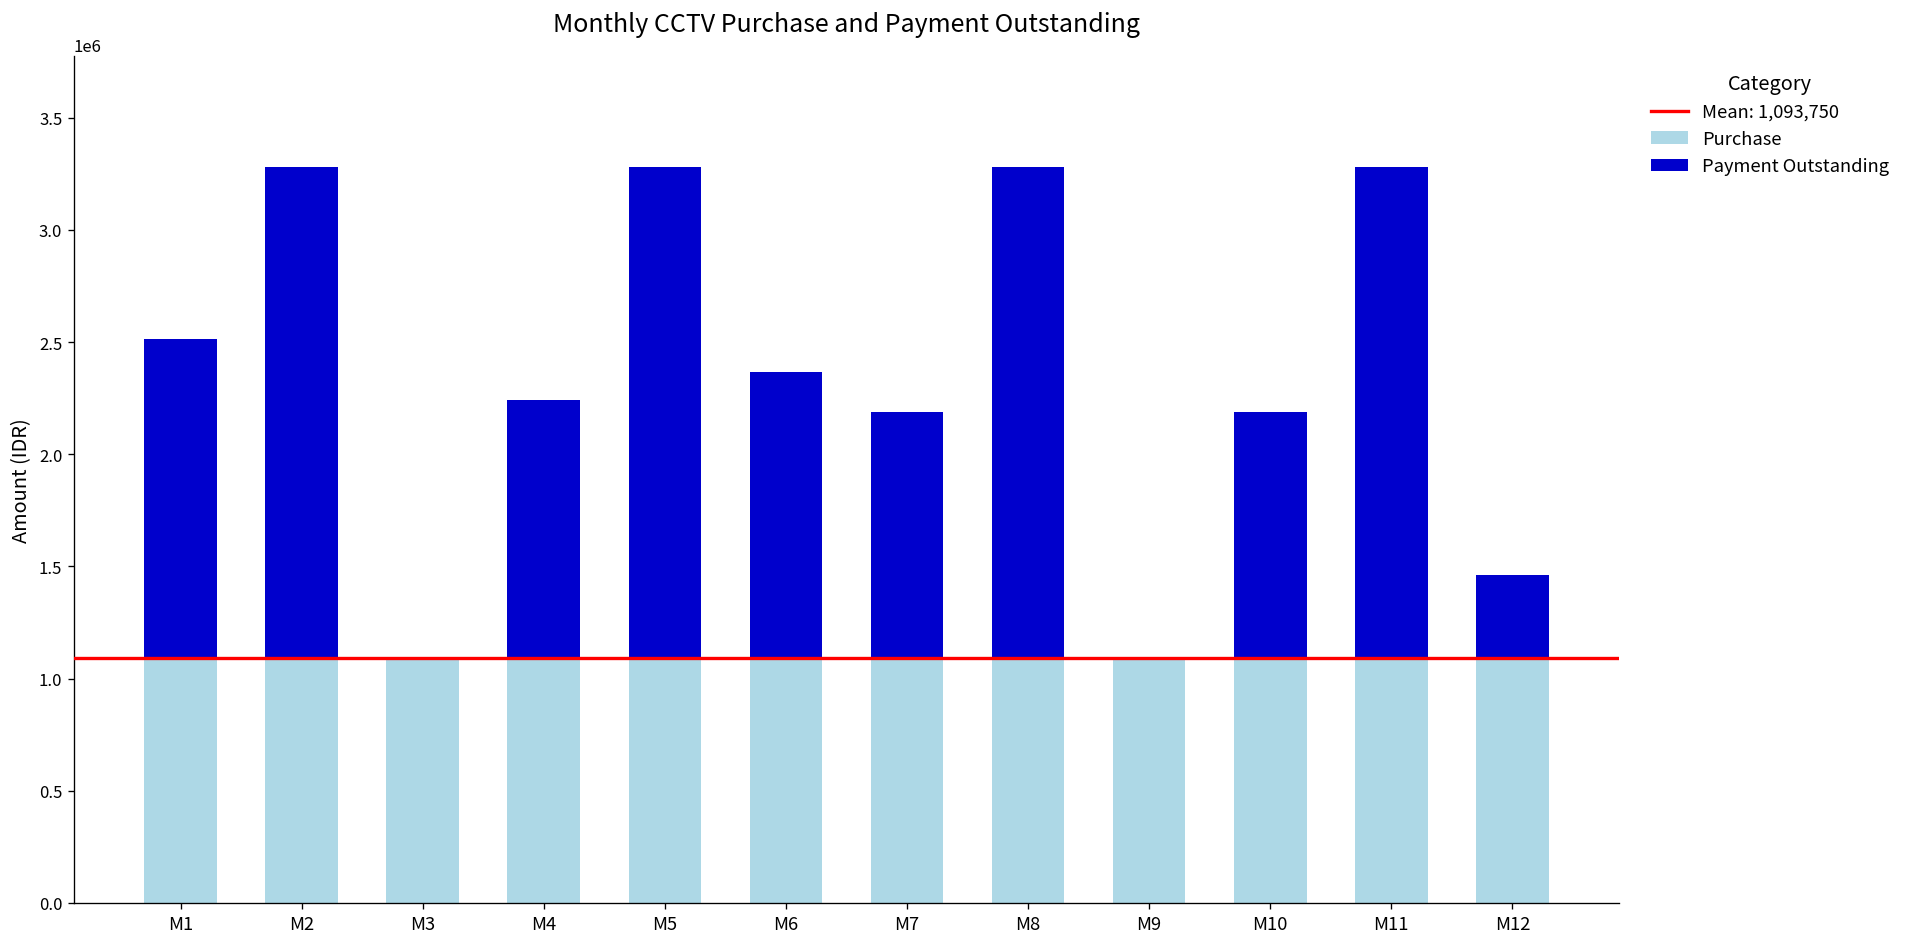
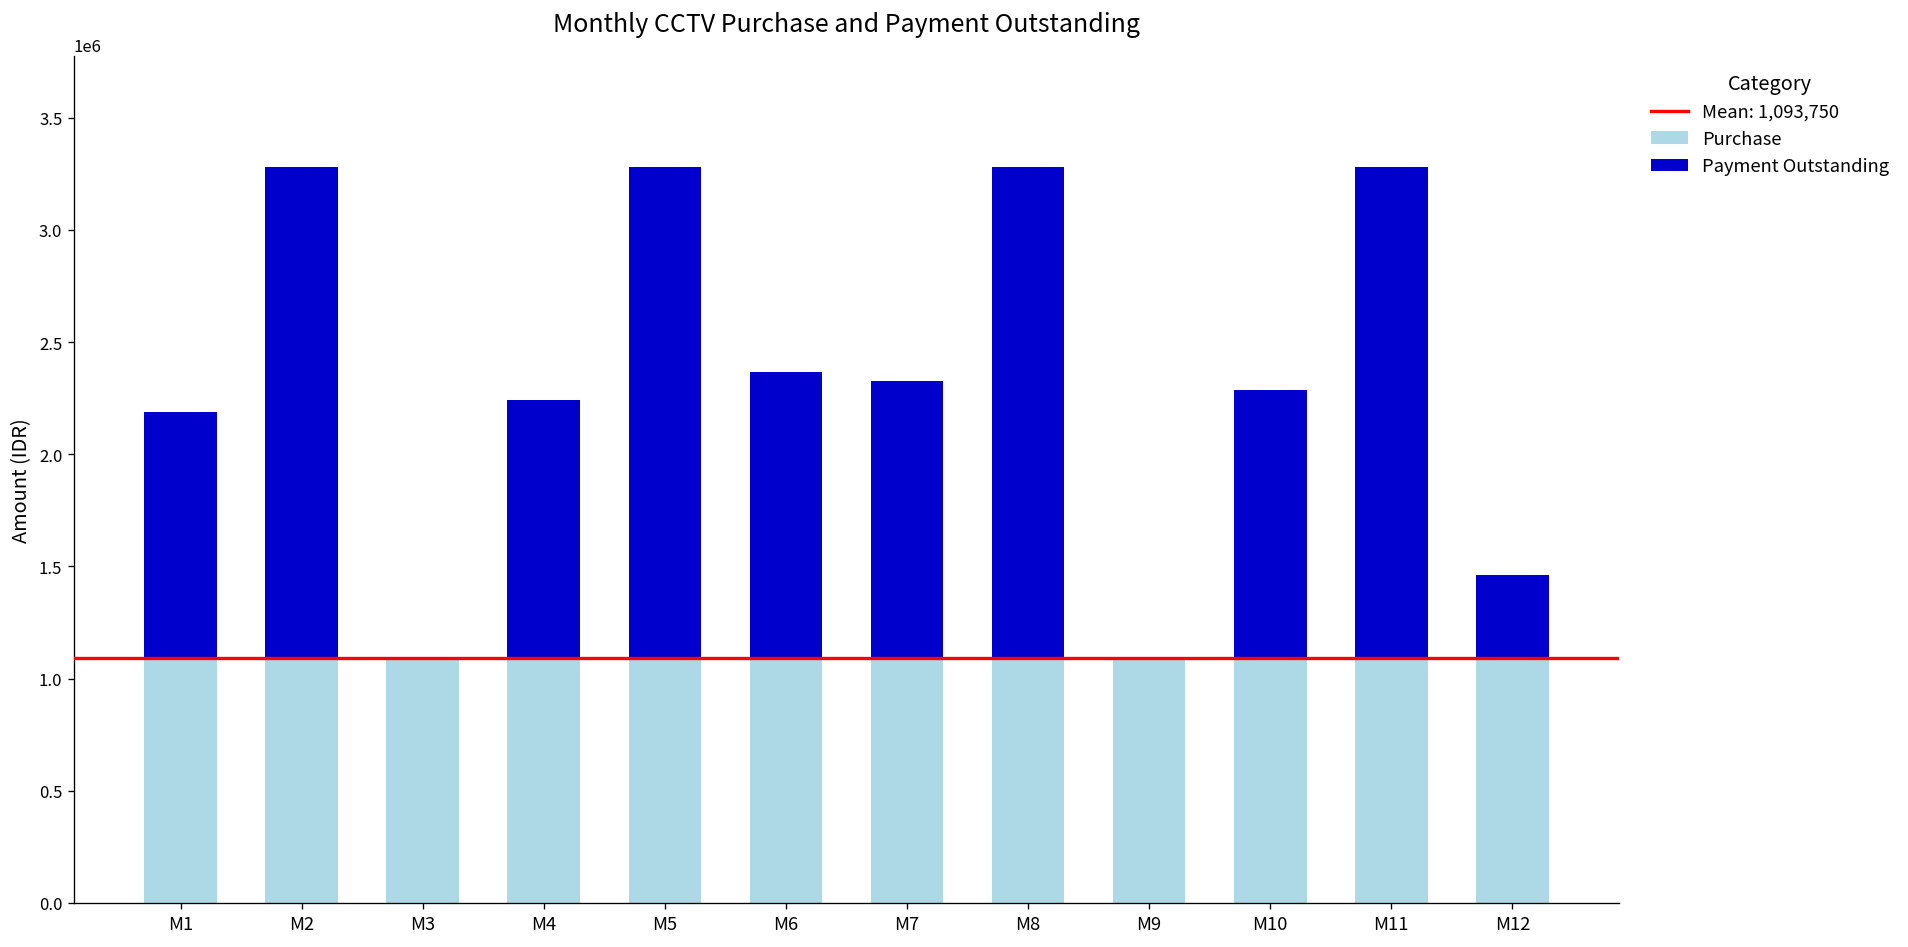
Payment Outstanding, M1: 1420000 -> 1090000
Payment Outstanding, M7: 1090000 -> 1230000
Payment Outstanding, M10: 1090000 -> 1190000
